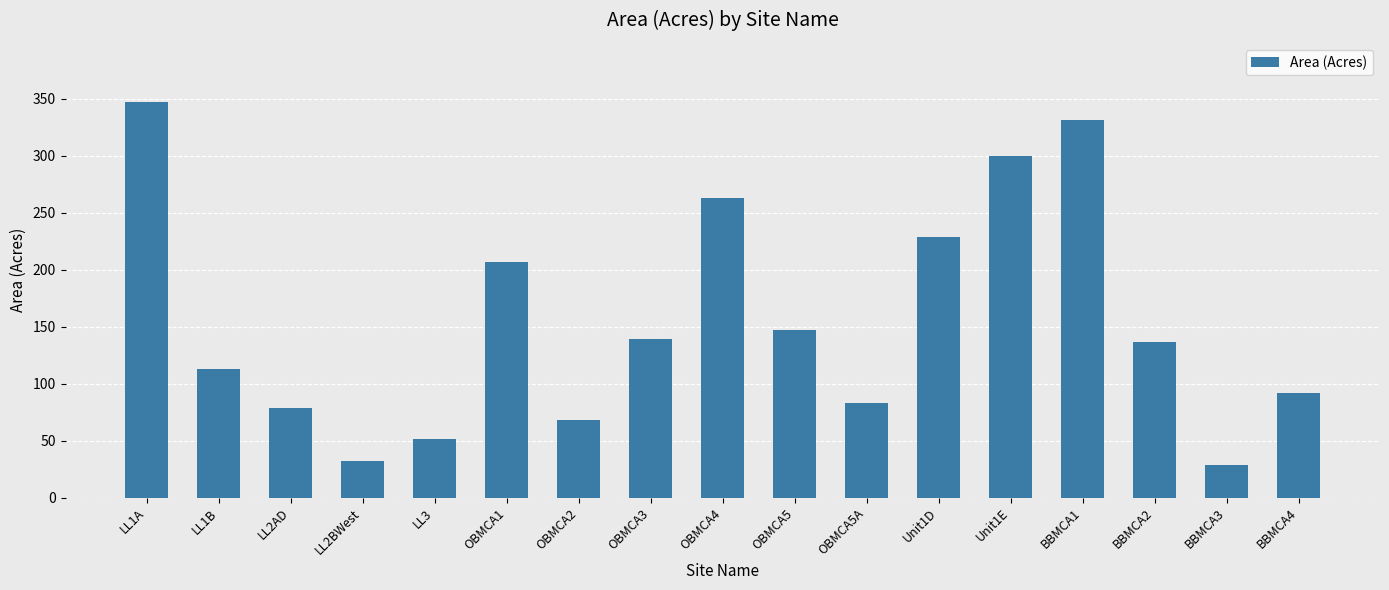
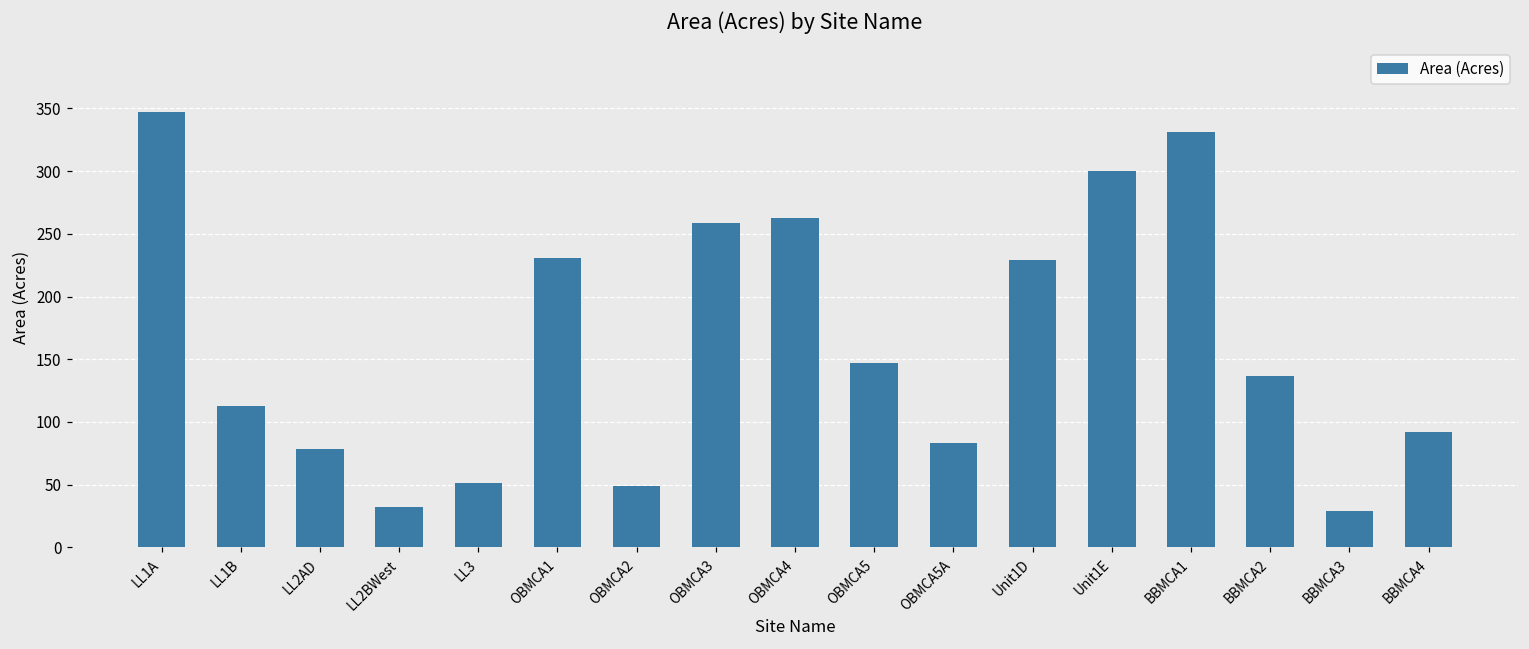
OBMCA1: 207 -> 230
OBMCA2: 68 -> 49
OBMCA3: 139 -> 259
